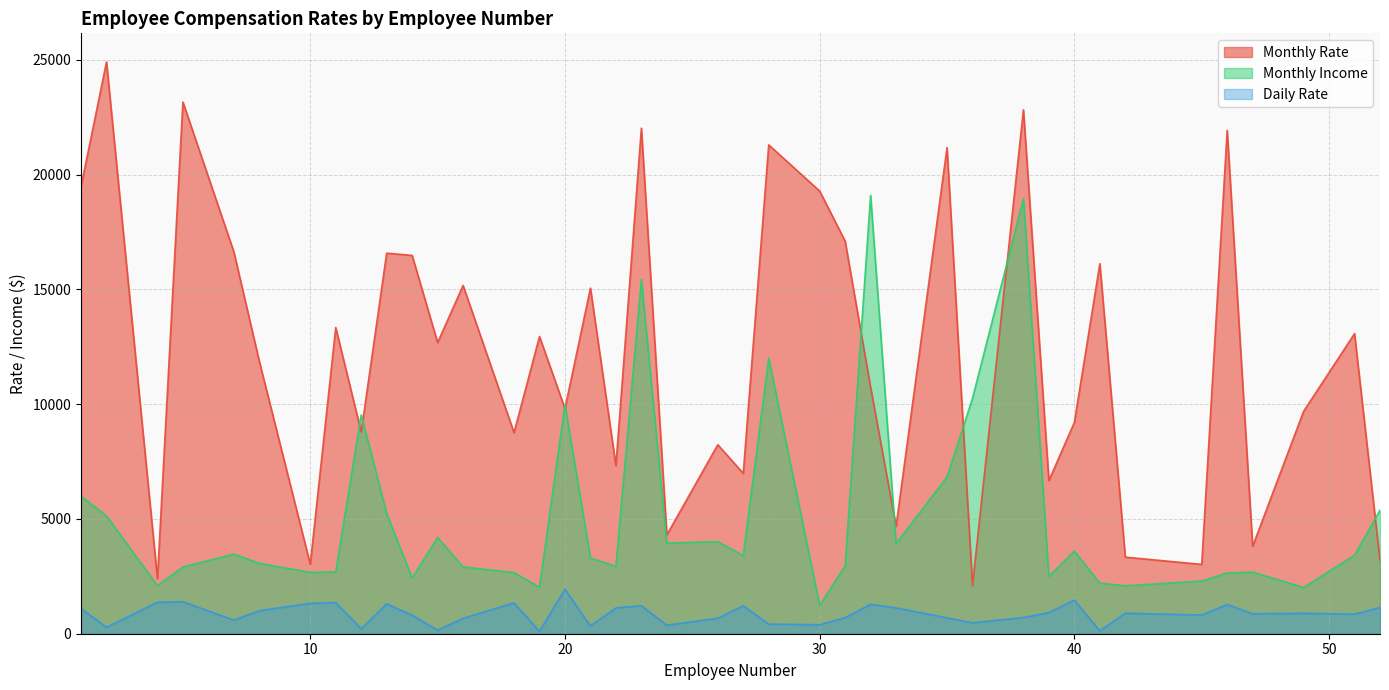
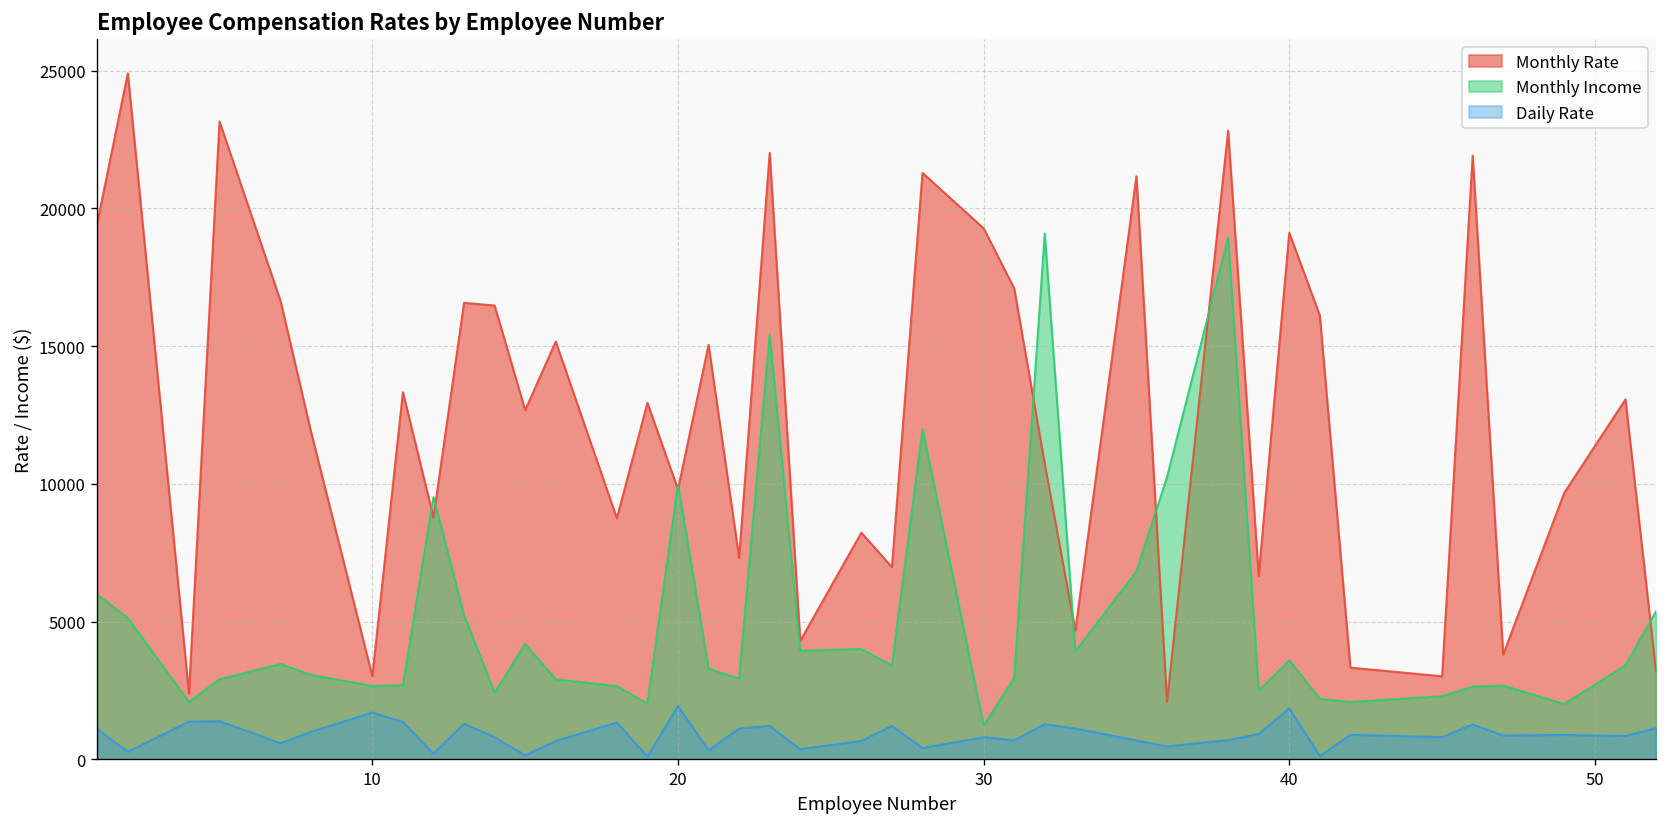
Daily Rate, 10: 1300 -> 1700
Daily Rate, 30: 400 -> 800
Monthly Rate, 40: 9200 -> 19100
Daily Rate, 40: 1500 -> 1900
